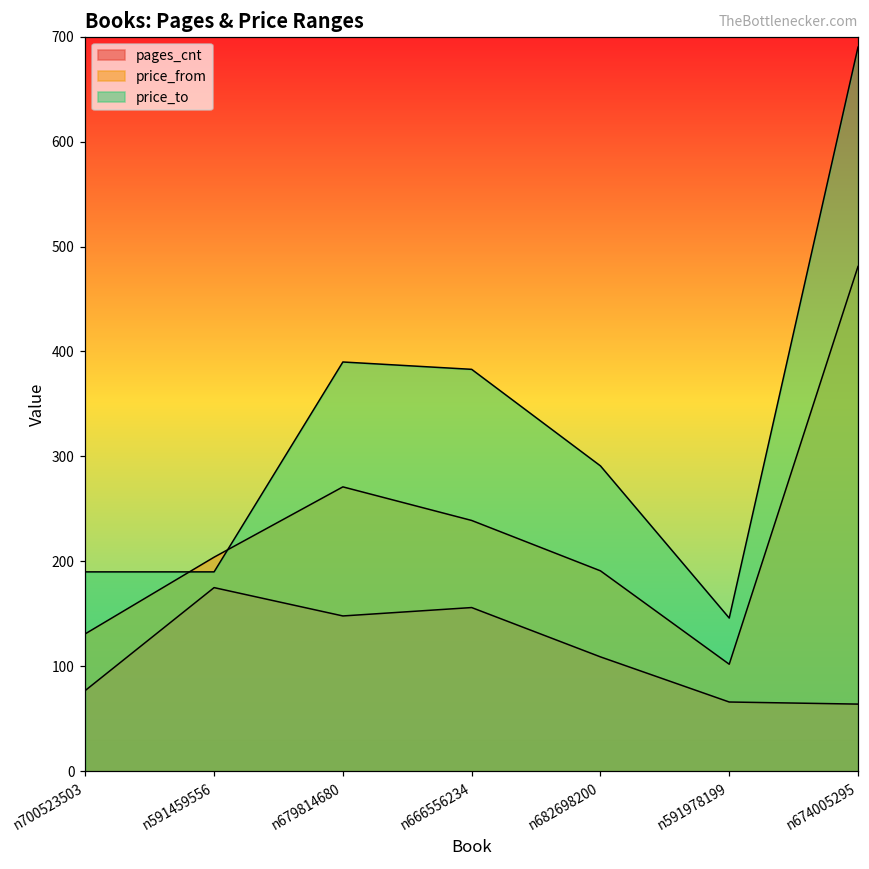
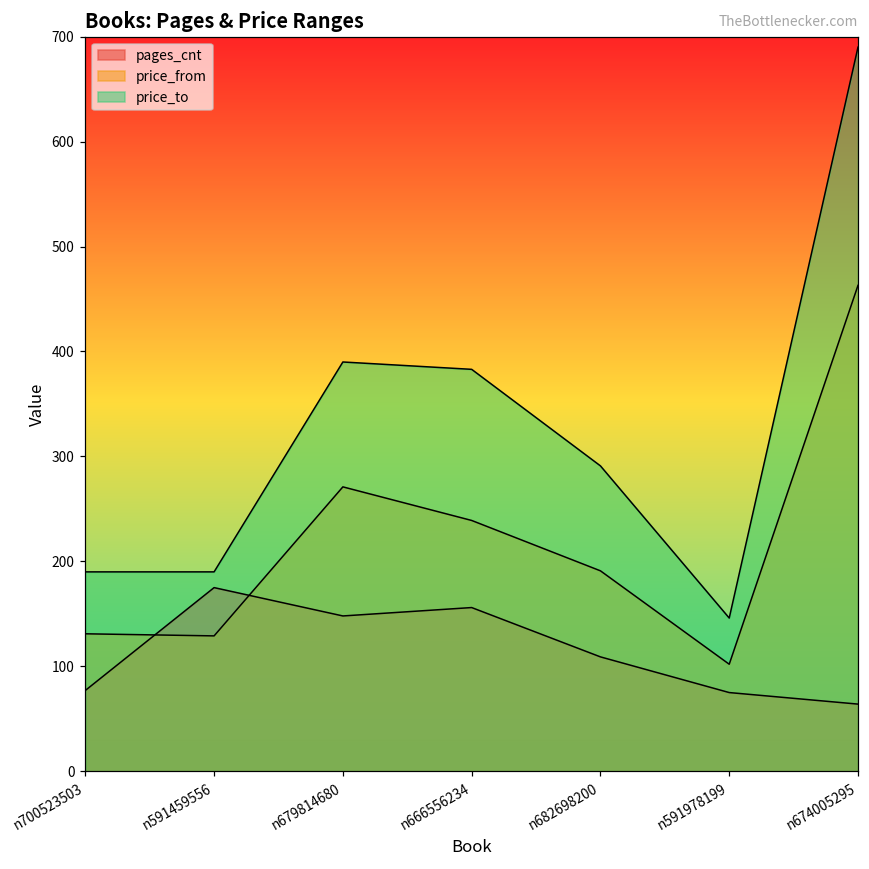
price_from, n591459556: 200 -> 130
pages_cnt, n591978199: 70 -> 80
price_from, n674005295: 480 -> 460
